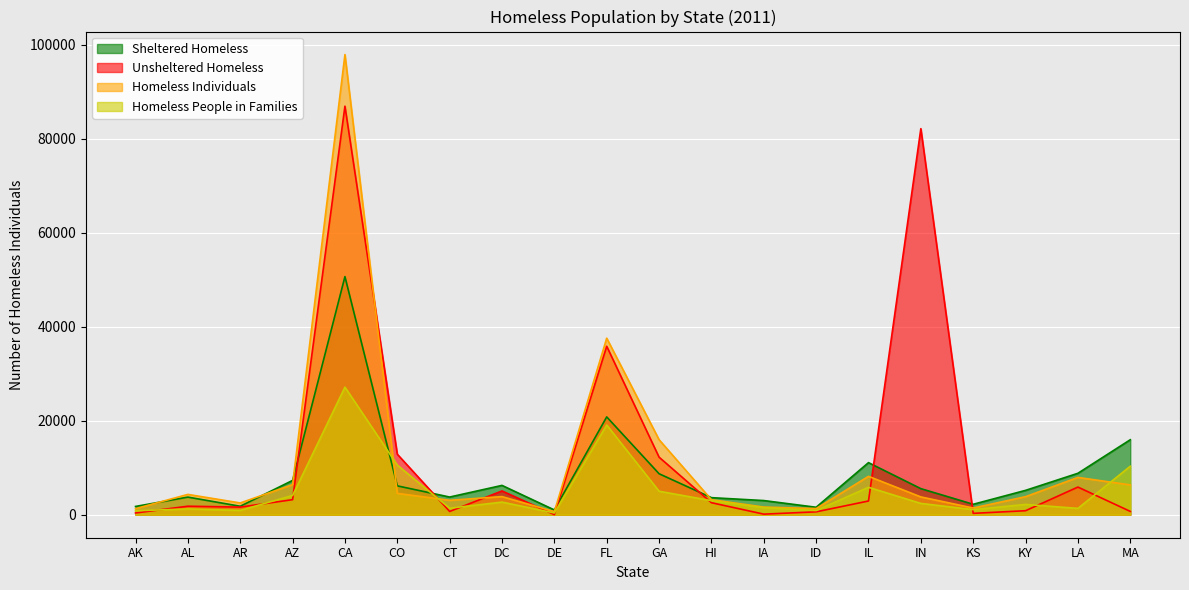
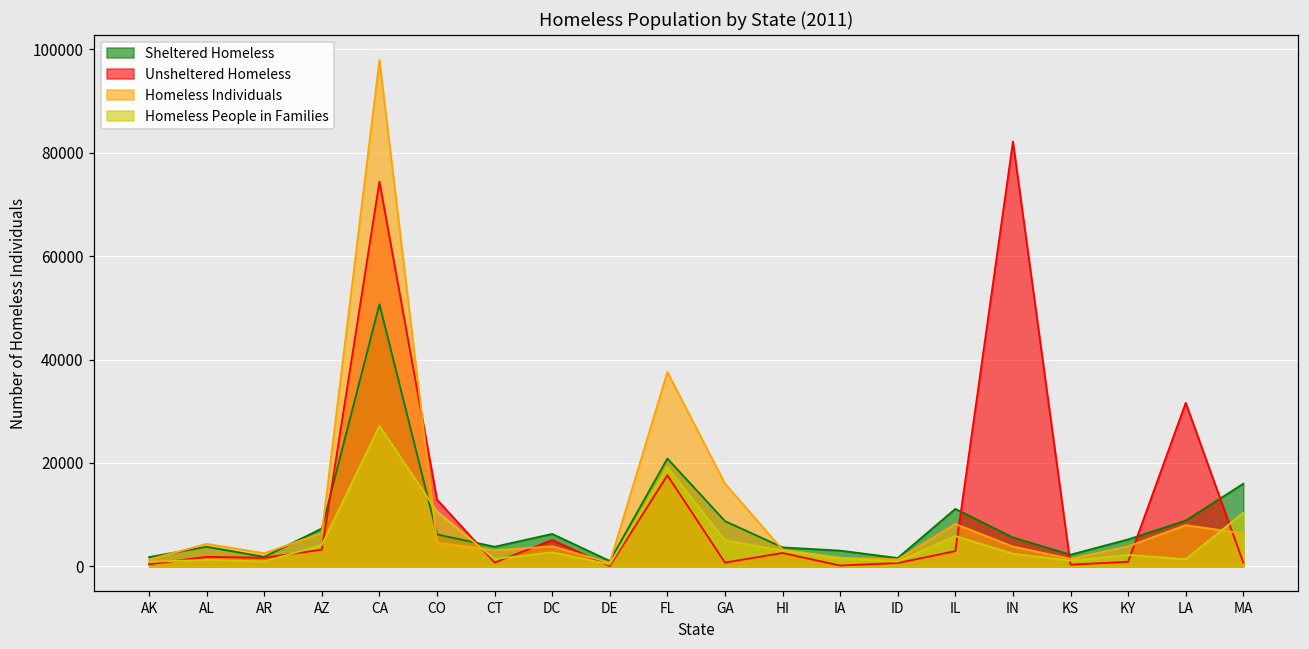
Unsheltered Homeless, CA: 87000 -> 74000
Unsheltered Homeless, FL: 36000 -> 18000
Unsheltered Homeless, GA: 12000 -> 1000
Unsheltered Homeless, LA: 6000 -> 32000
